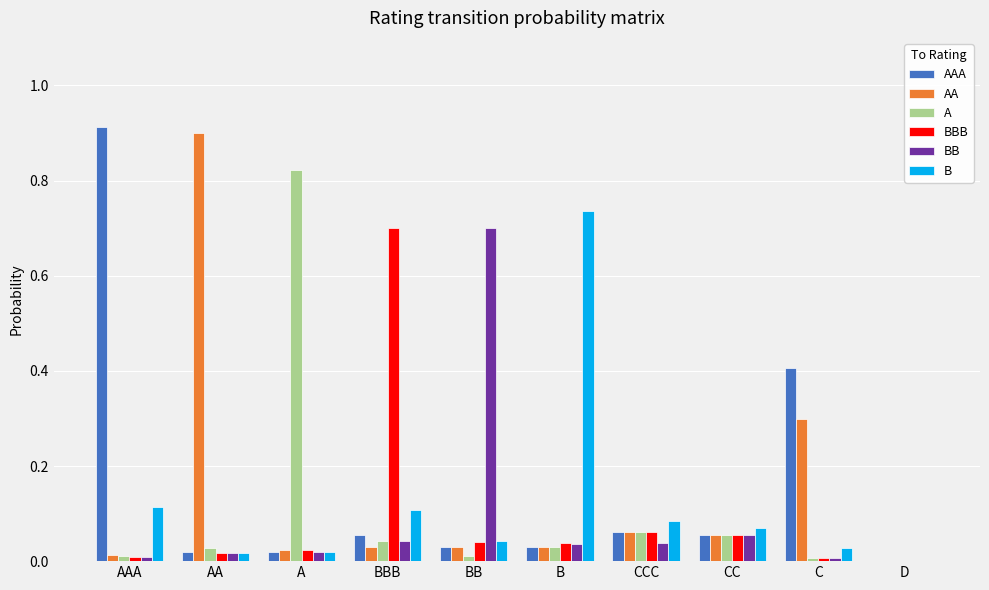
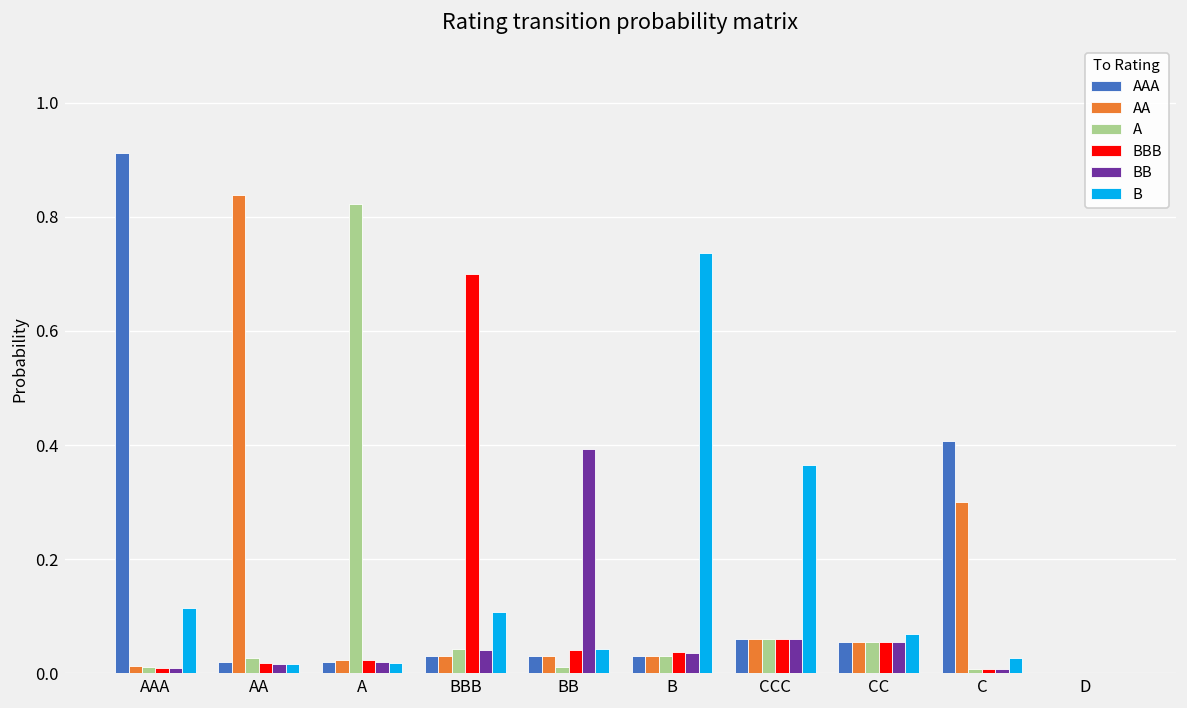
AA, AA: 0.90 -> 0.84
AAA, BBB: 0.05 -> 0.03
BB, BB: 0.70 -> 0.39
BB, CCC: 0.04 -> 0.06
B, CCC: 0.08 -> 0.36
